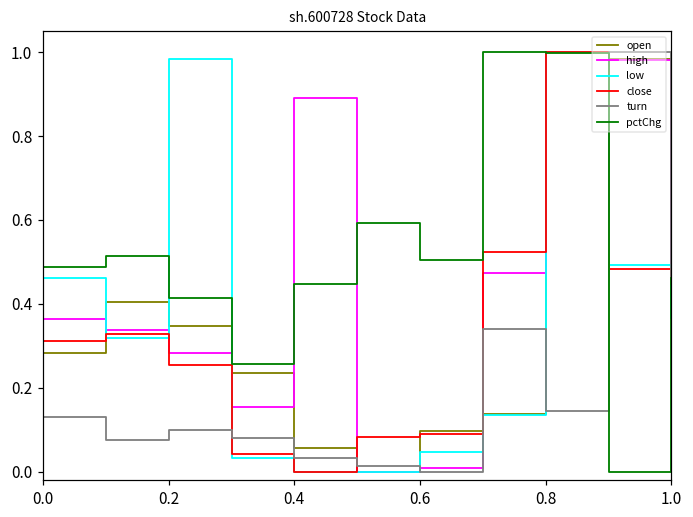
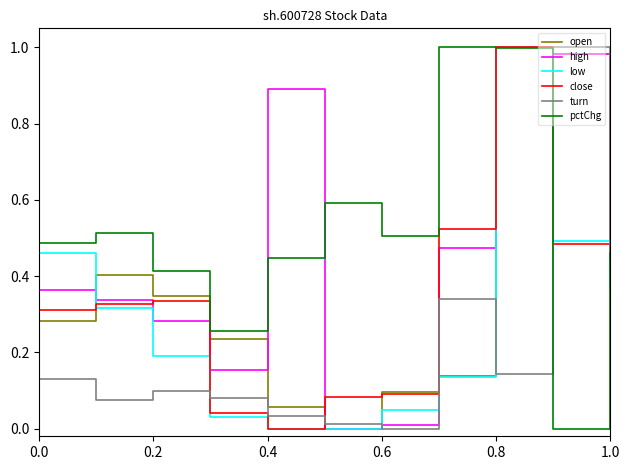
low, 0.2: 0.98 -> 0.19
close, 0.2: 0.25 -> 0.34
